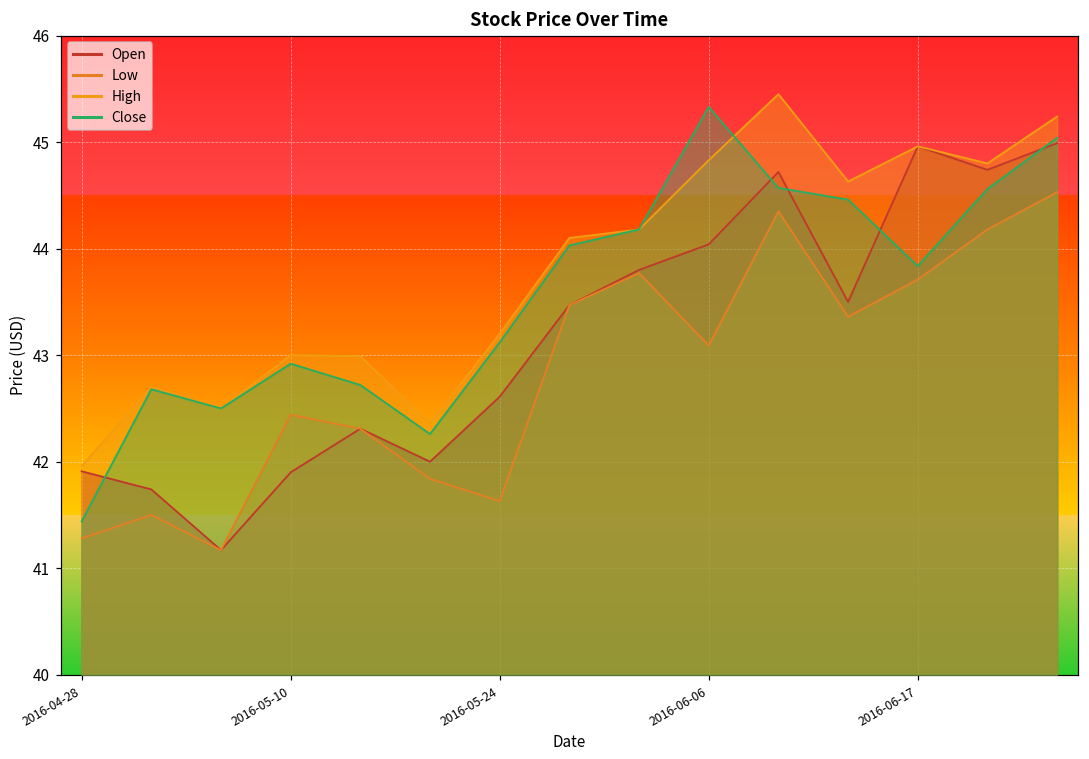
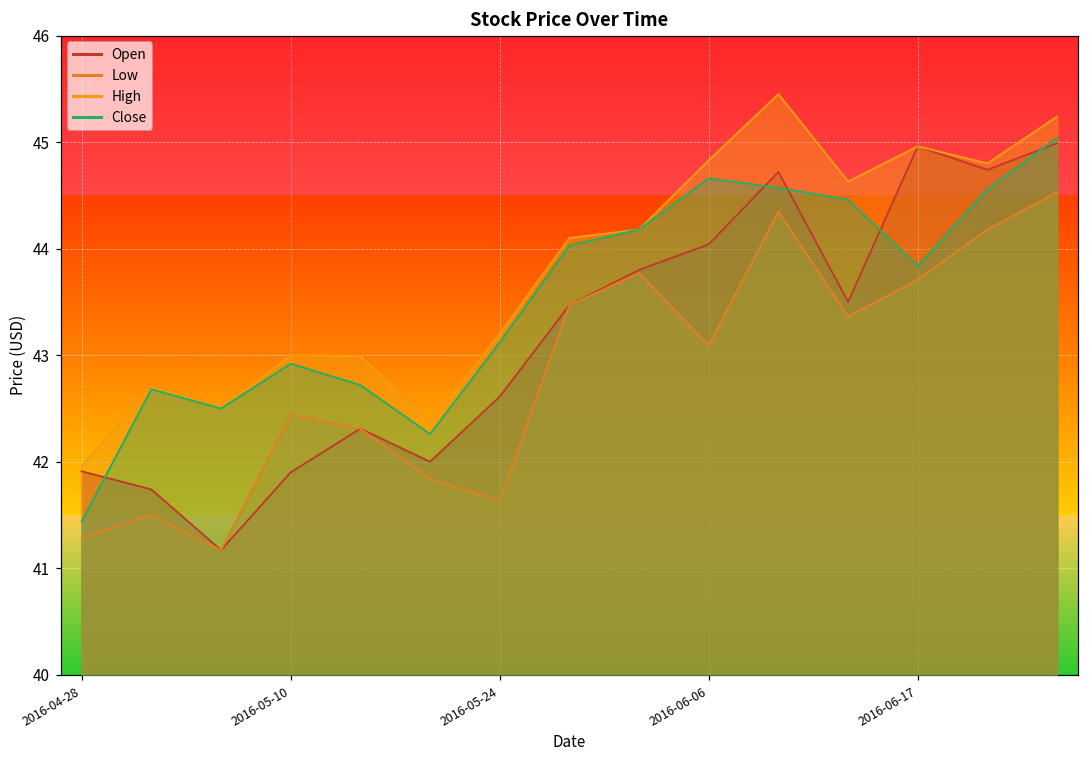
Close, 2016-06-06: 45.3 -> 44.7
